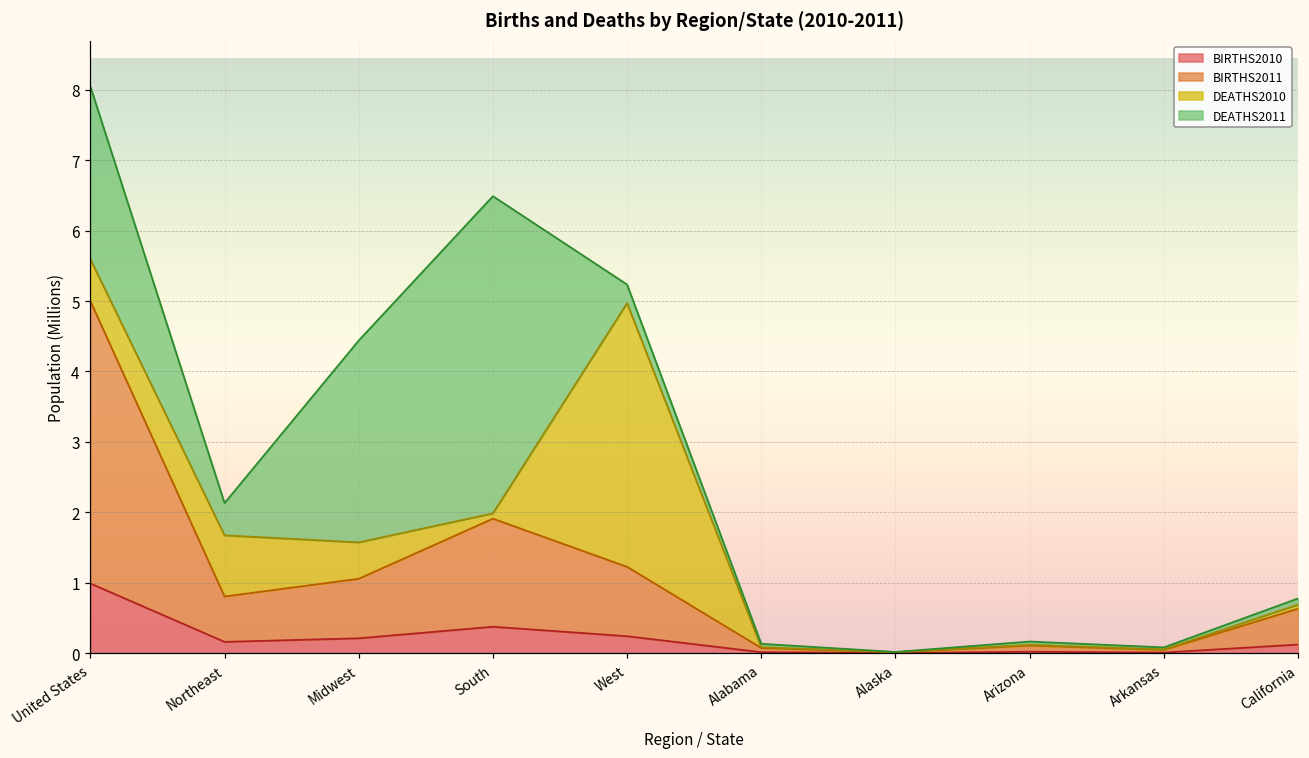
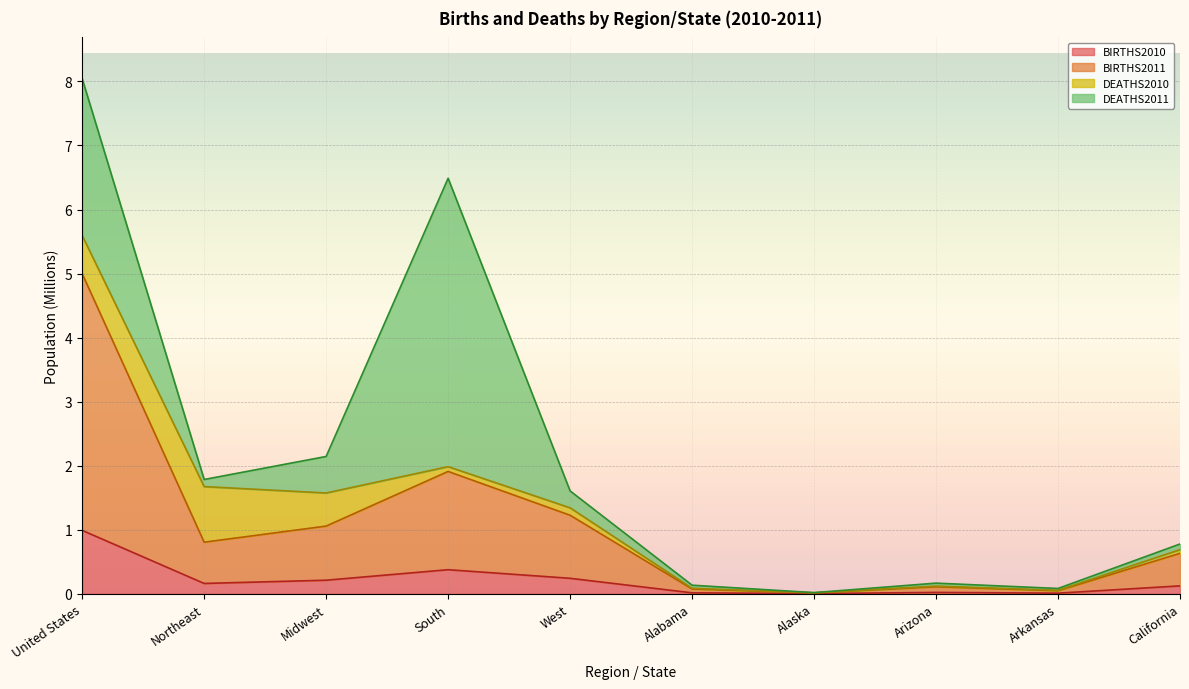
DEATHS2011, Northeast: 0.5 -> 0.1
DEATHS2011, Midwest: 2.9 -> 0.6
DEATHS2010, West: 3.7 -> 0.1
